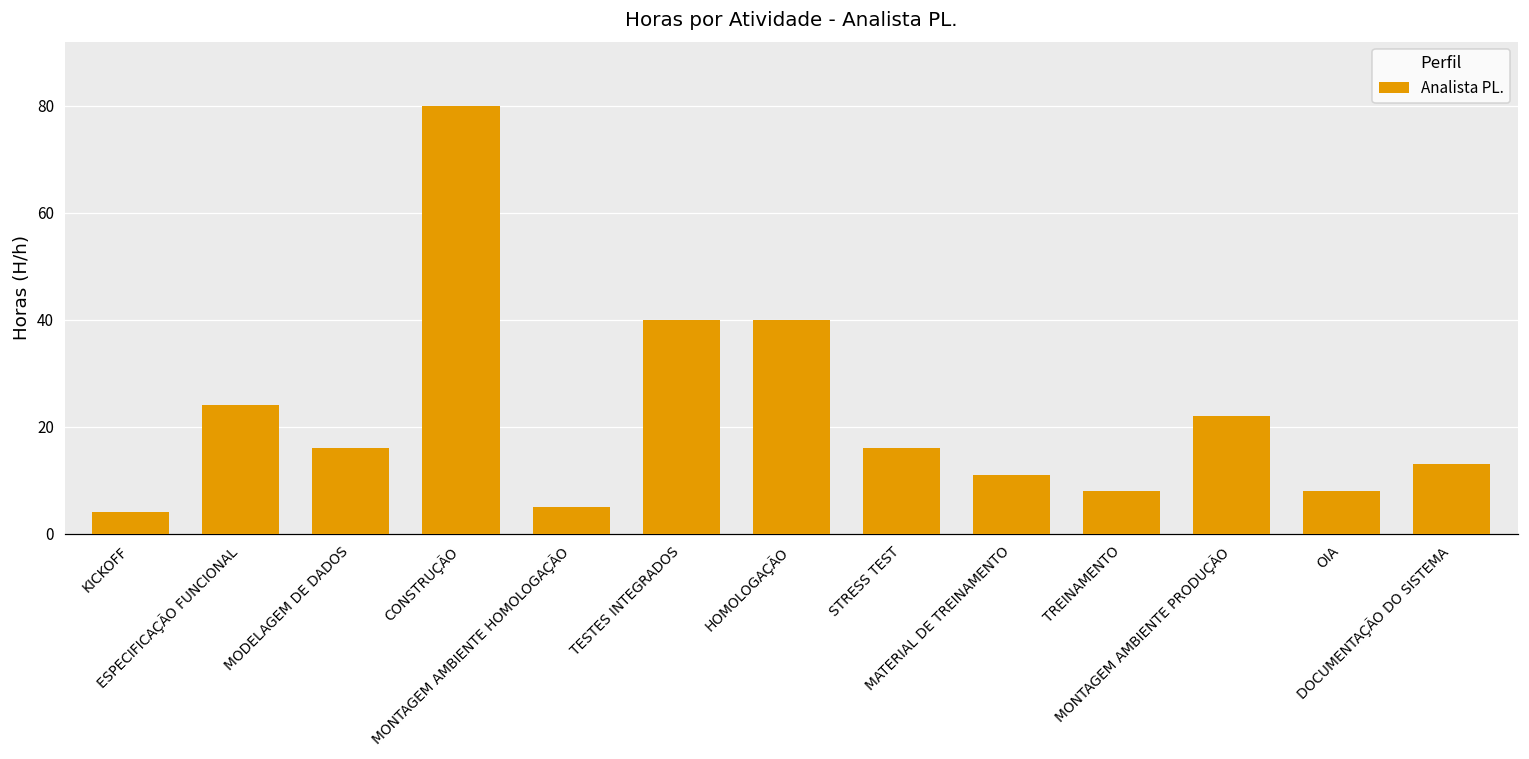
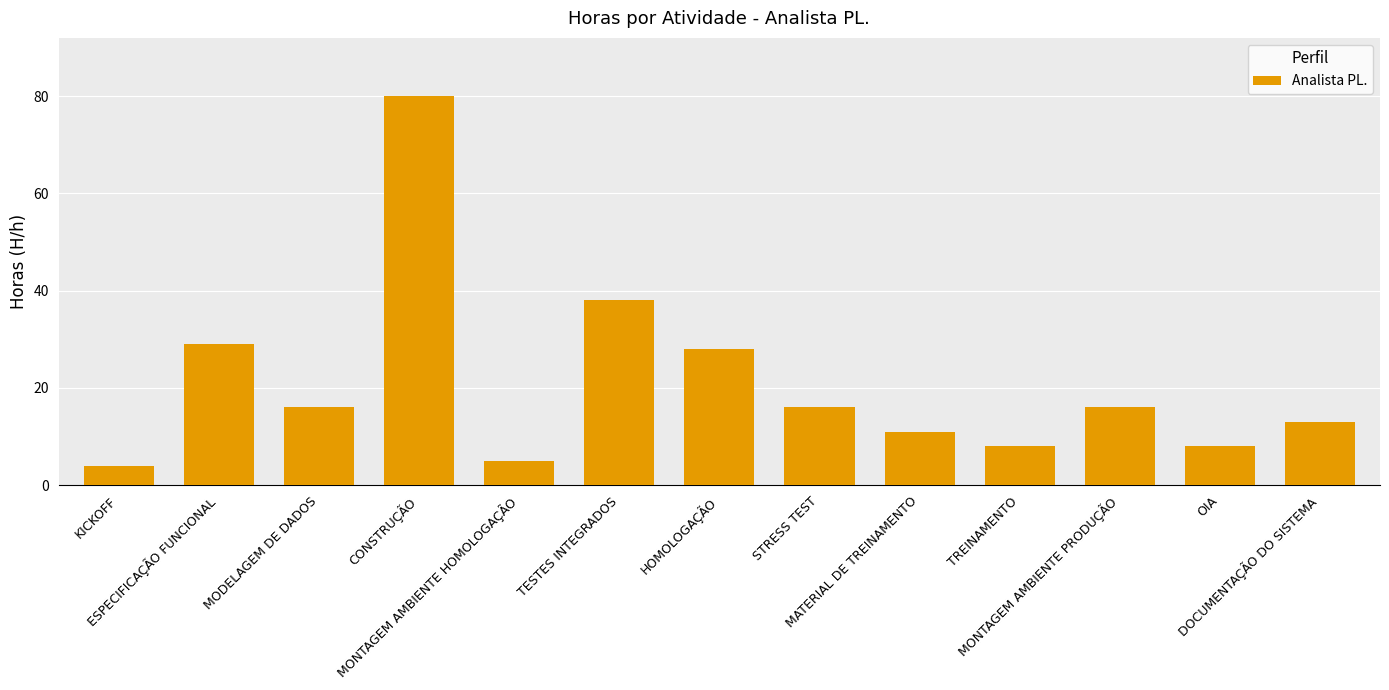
ESPECIFICAÇÃO FUNCIONAL: 24 -> 29
TESTES INTEGRADOS: 40 -> 38
HOMOLOGAÇÃO: 40 -> 28
MONTAGEM AMBIENTE PRODUÇÃO: 22 -> 16
